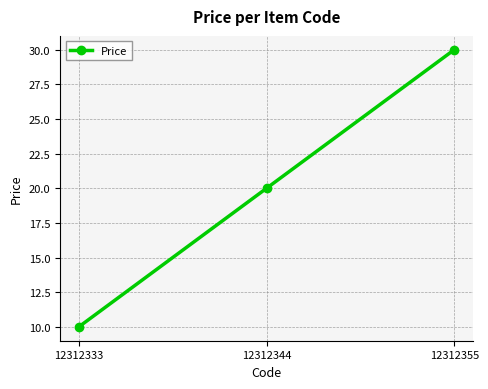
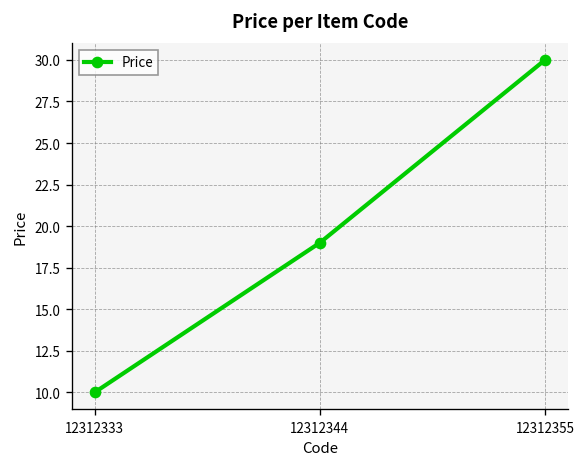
12312344: 20 -> 19
